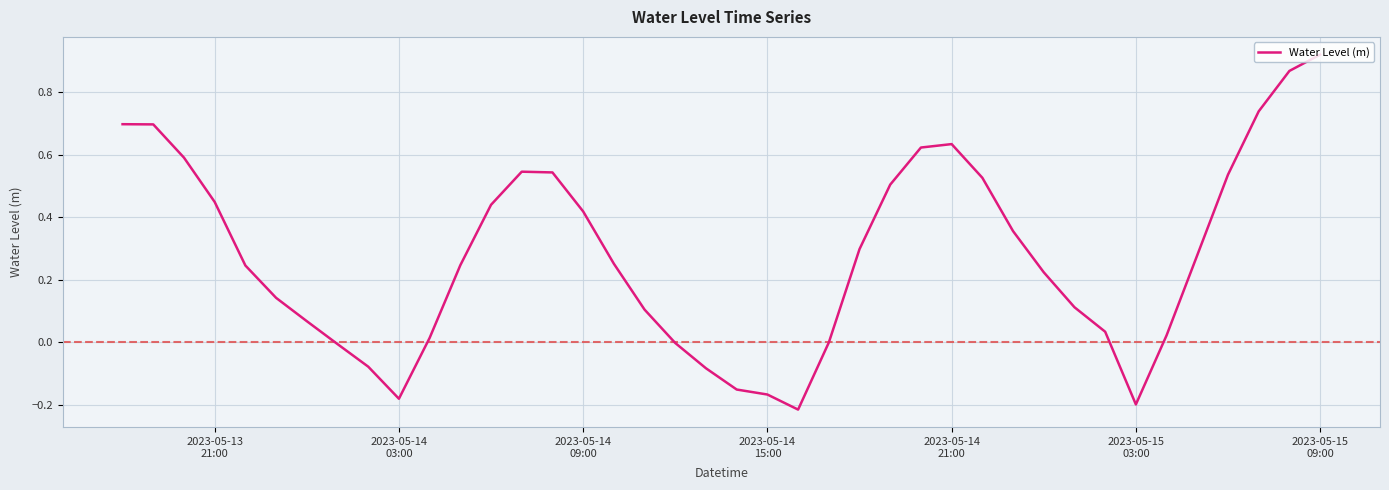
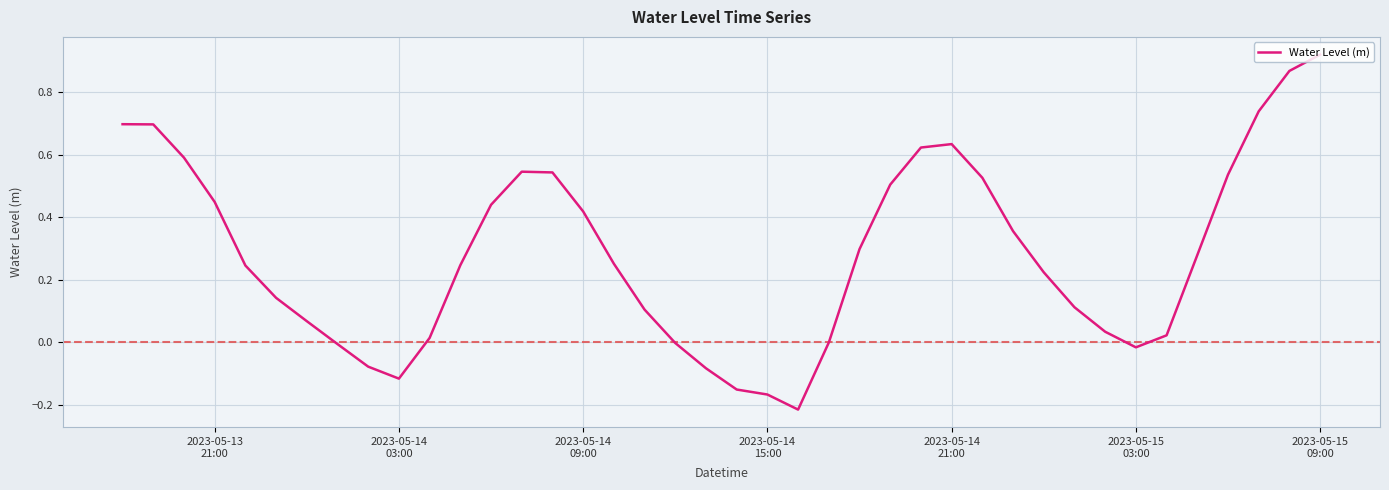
2023-05-14 03:00: -0.18 -> -0.12
2023-05-15 03:00: -0.20 -> -0.02
